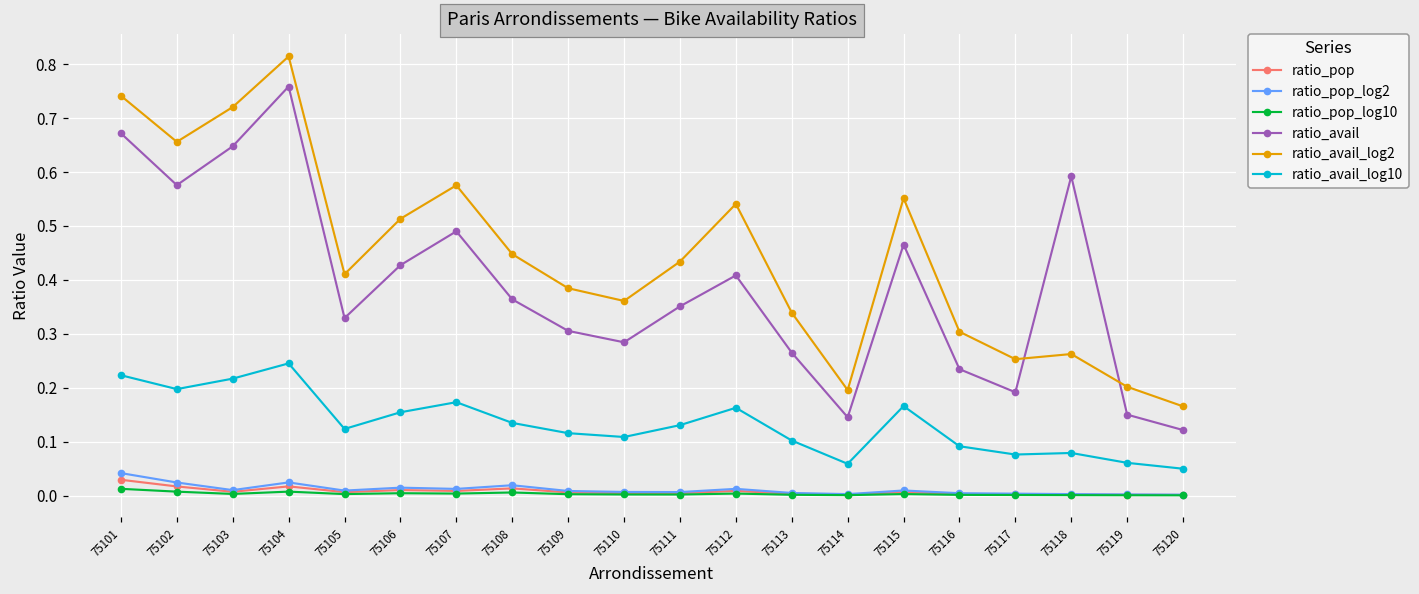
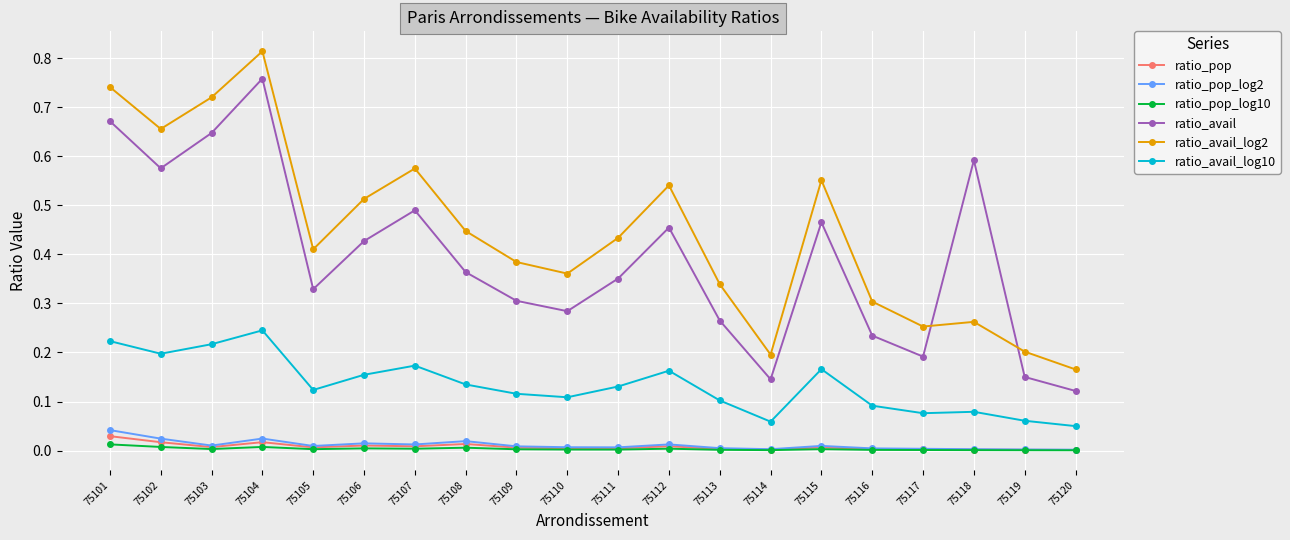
ratio_avail, 75112: 0.41 -> 0.45
